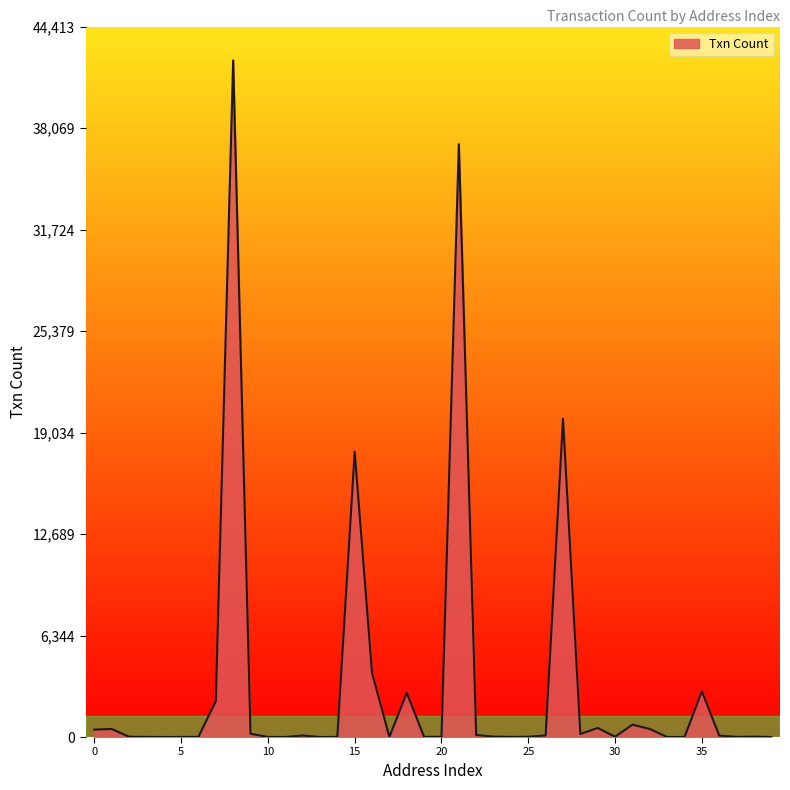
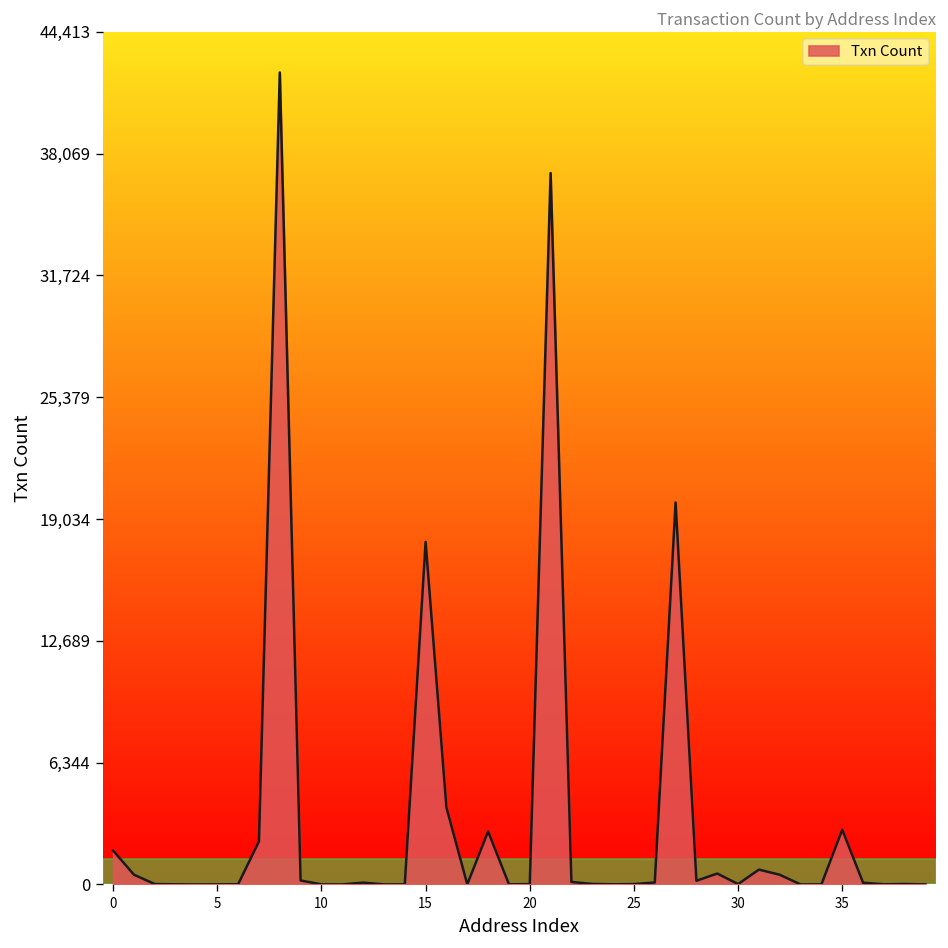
0: 500 -> 1,800
